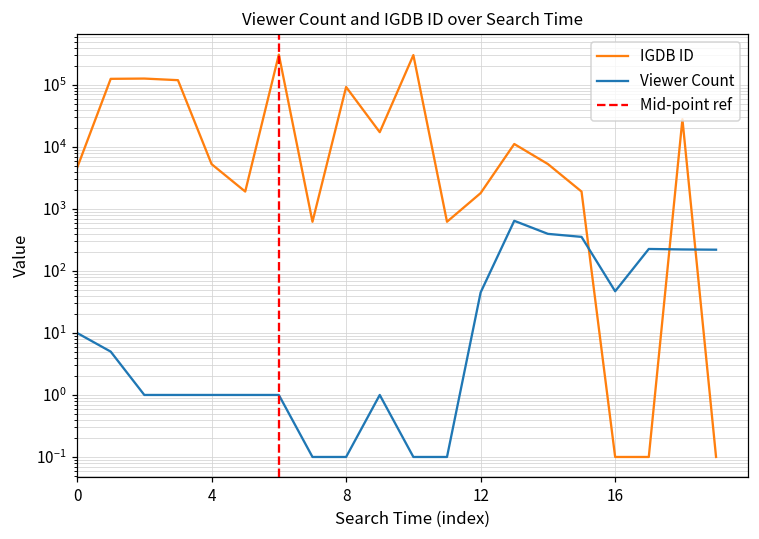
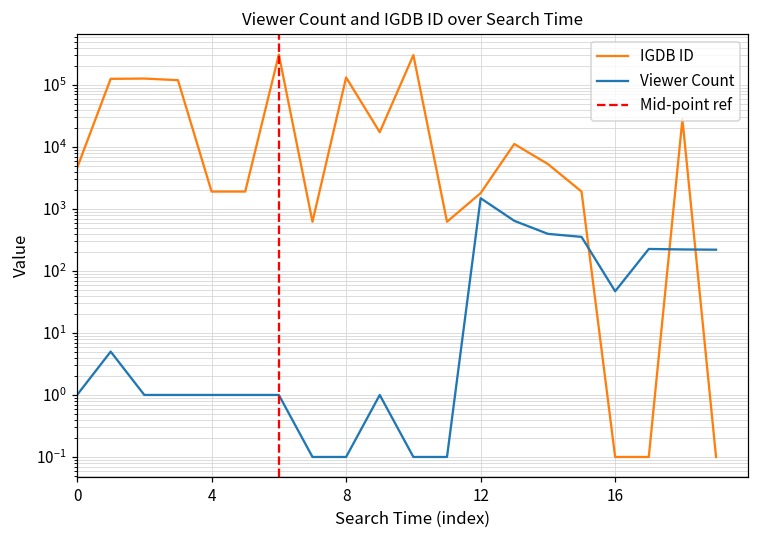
Viewer Count, 0: 10 -> 1
IGDB ID, 4: 5000 -> 1900
IGDB ID, 8: 90000 -> 130000
Viewer Count, 12: 50 -> 1500
